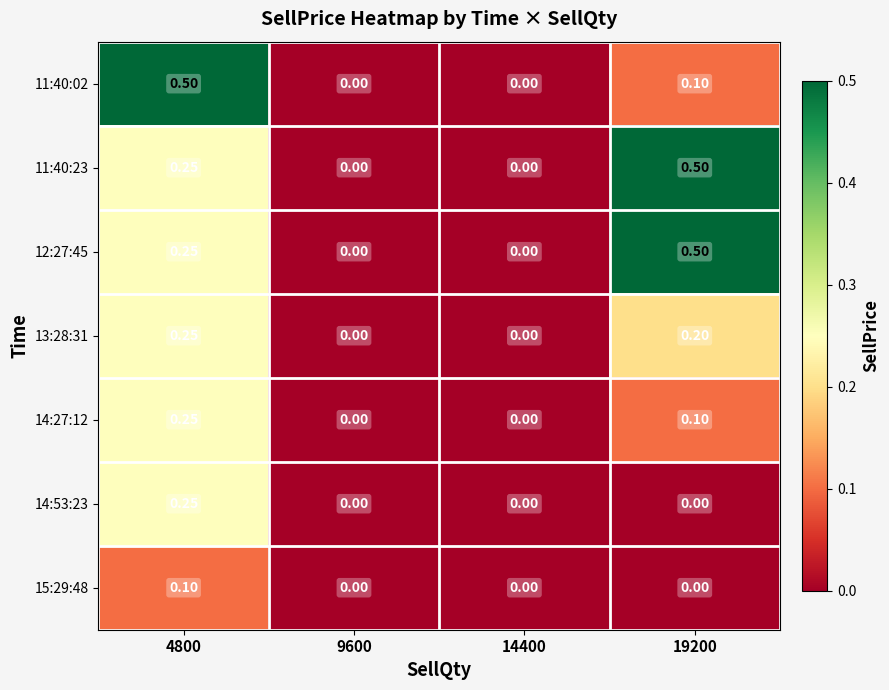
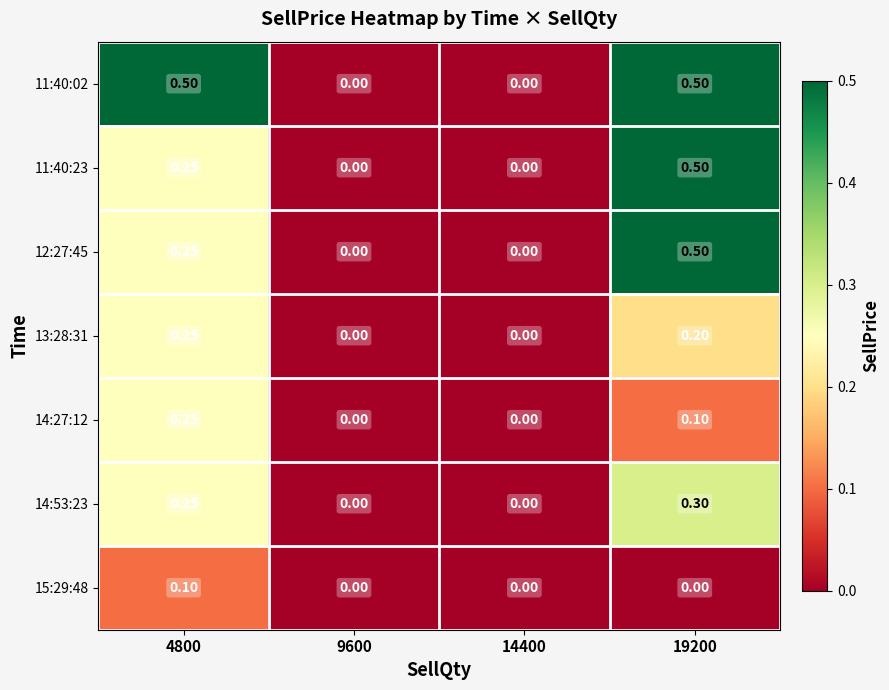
11:40:02, 19200: 0.10 -> 0.50
14:53:23, 19200: 0.00 -> 0.30
